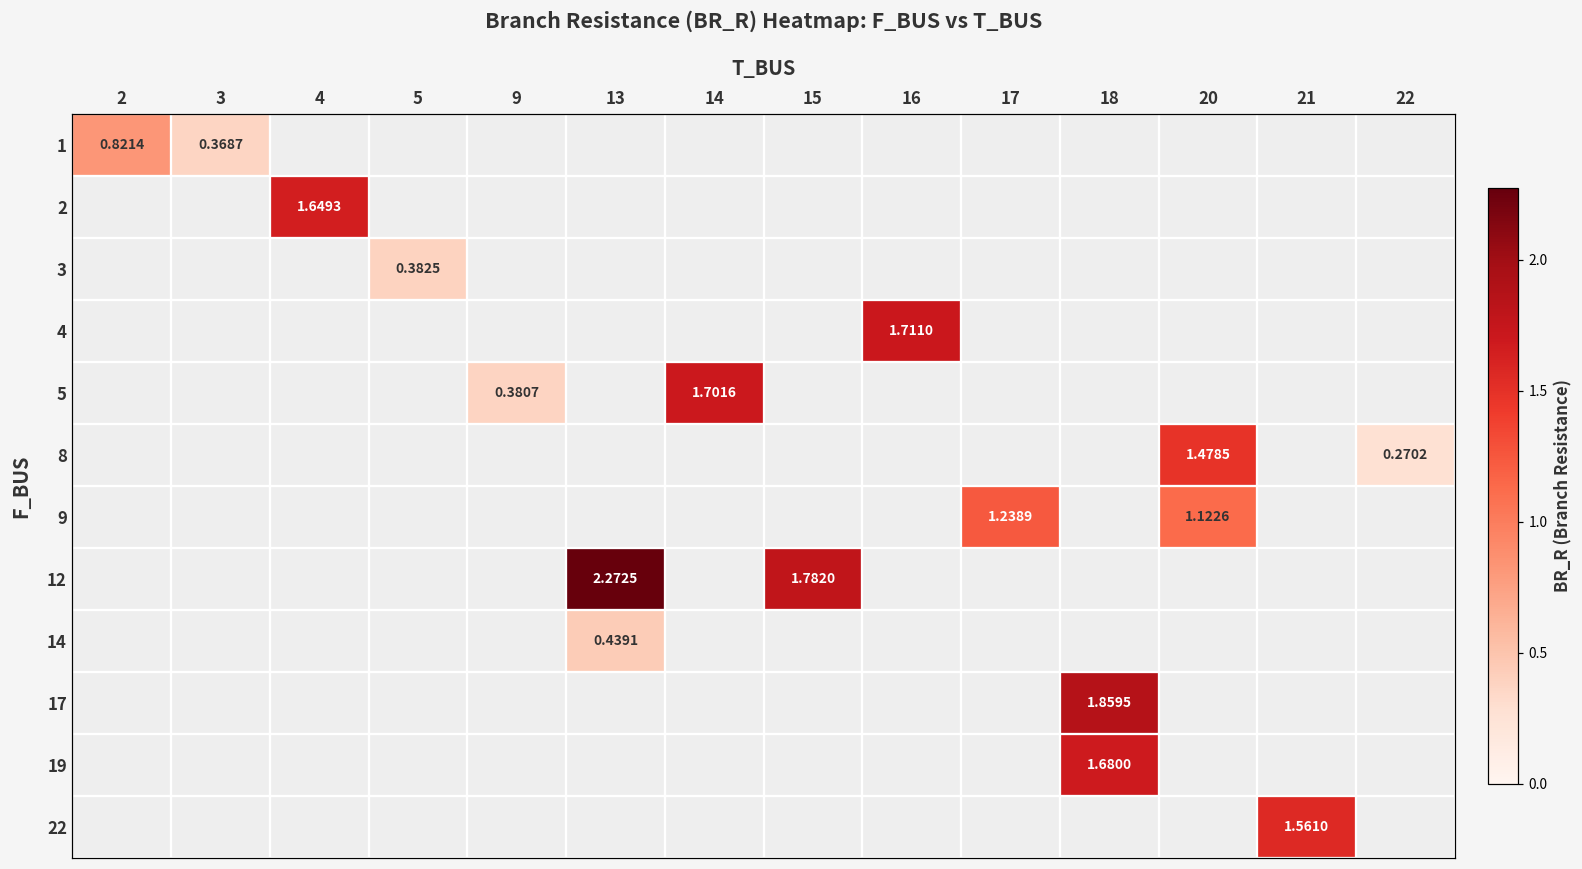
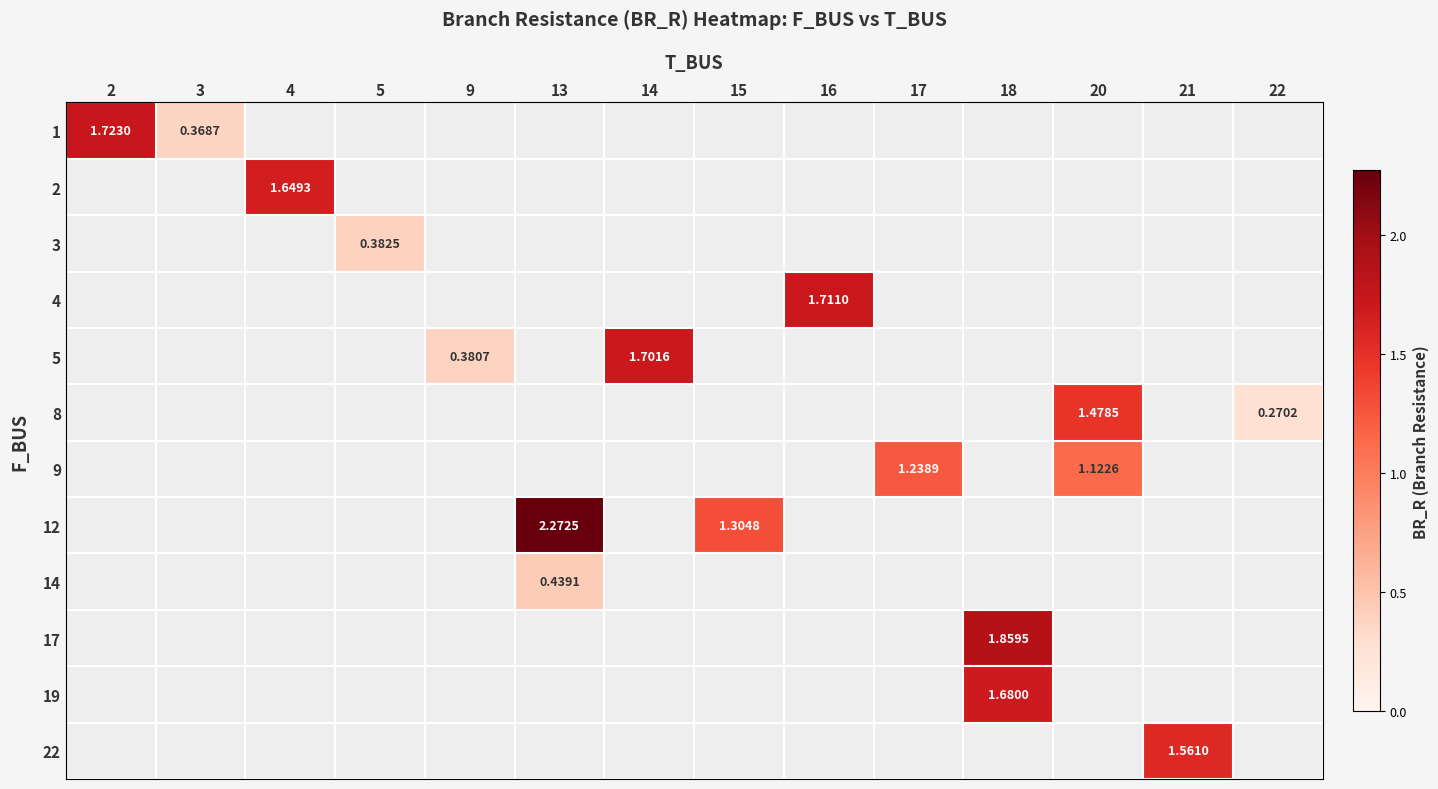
1, 2: 0.8214 -> 1.7230
12, 15: 1.7820 -> 1.3048
